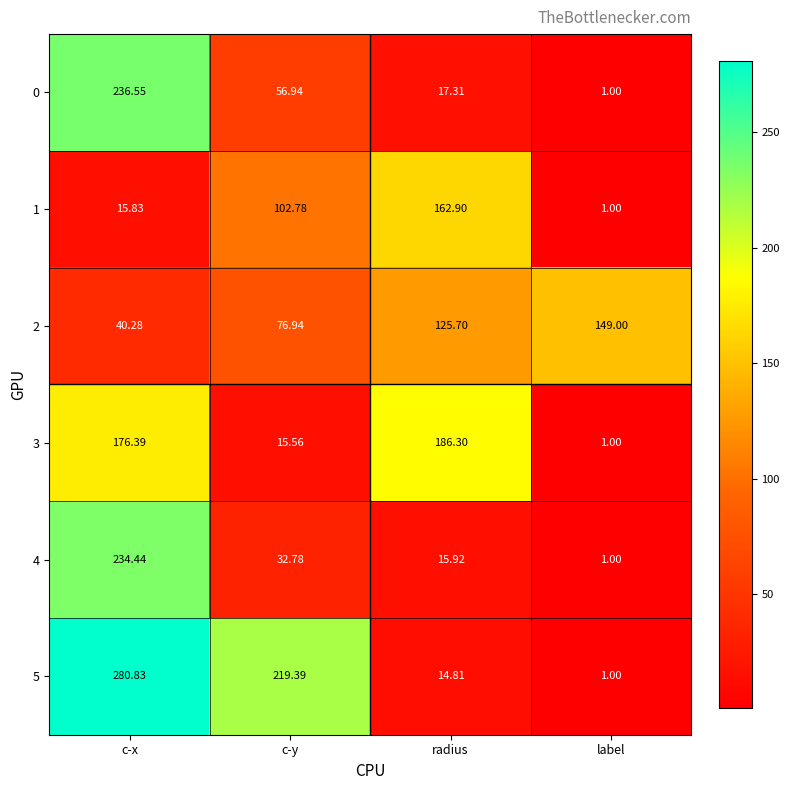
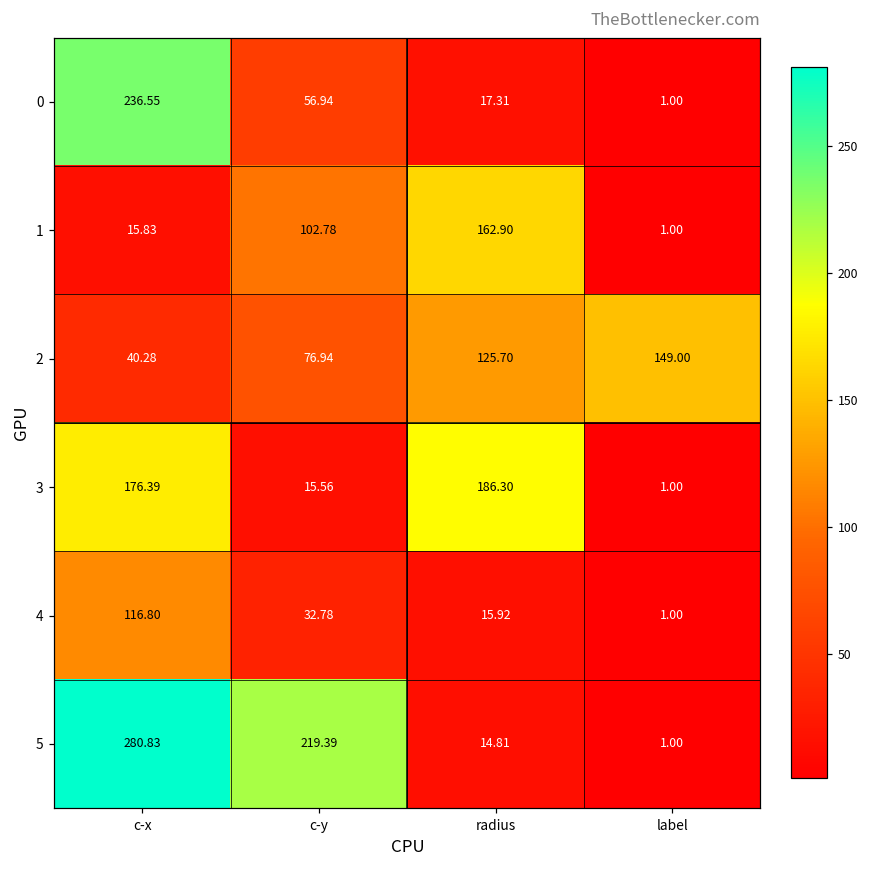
4, c-x: 234.44 -> 116.80
